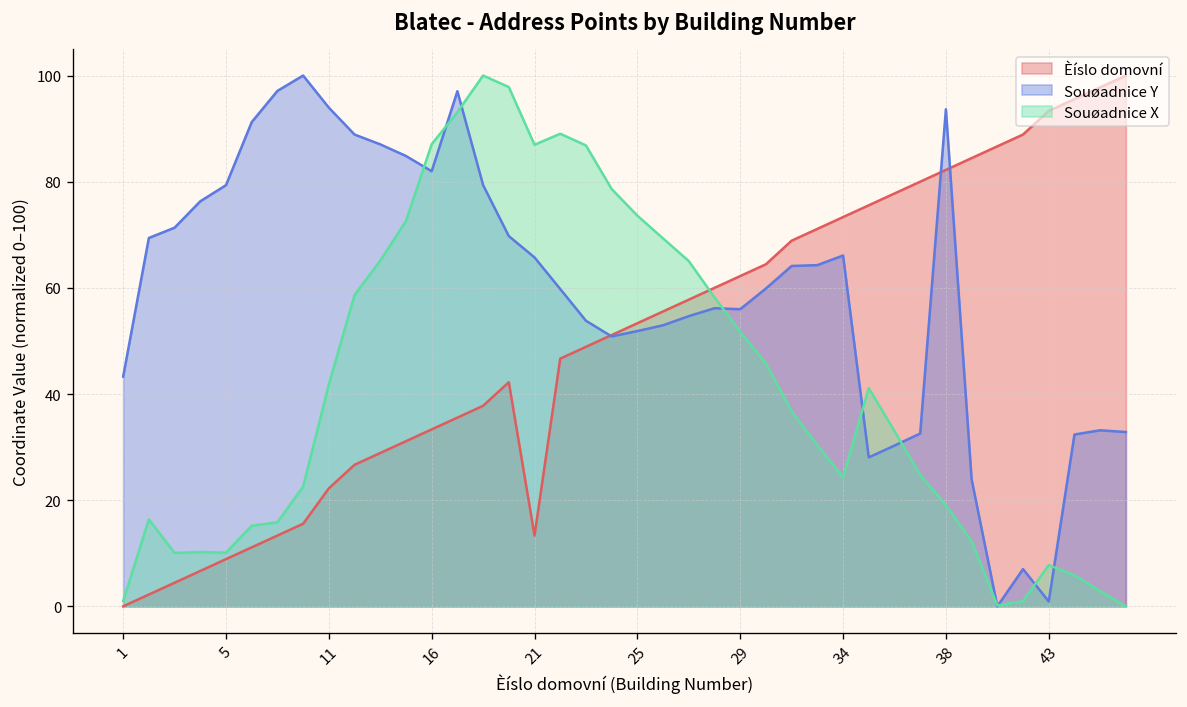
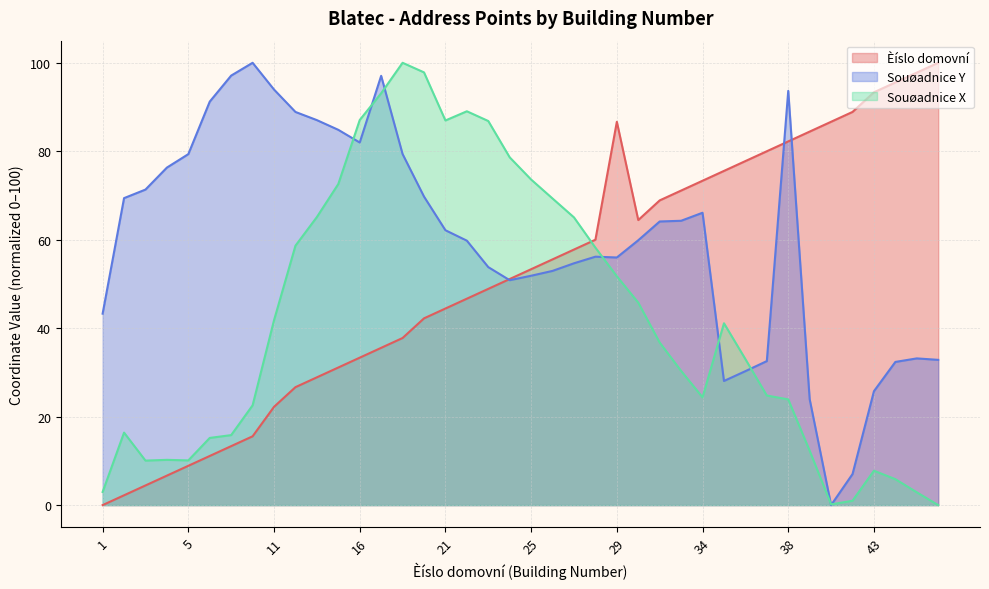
Souøadnice X, 1: 1 -> 3
Èíslo domovní, 21: 13 -> 44
Souøadnice Y, 21: 66 -> 62
Èíslo domovní, 29: 62 -> 87
Souøadnice X, 38: 19 -> 24
Souøadnice Y, 43: 1 -> 26
